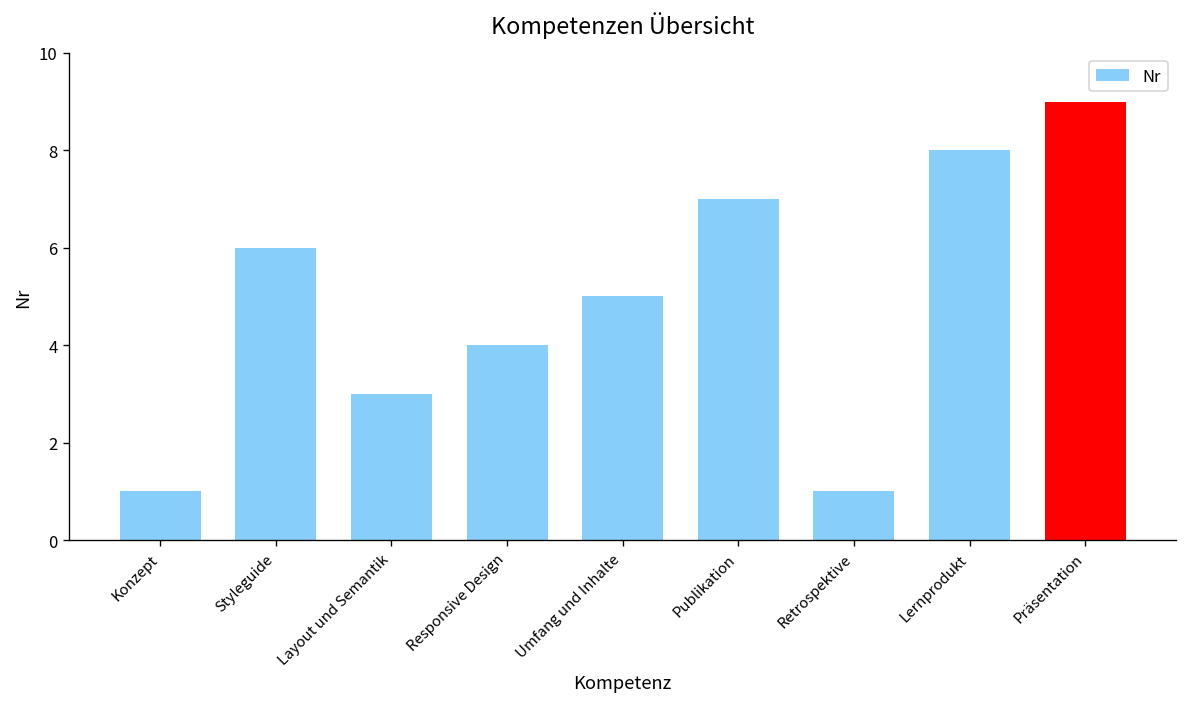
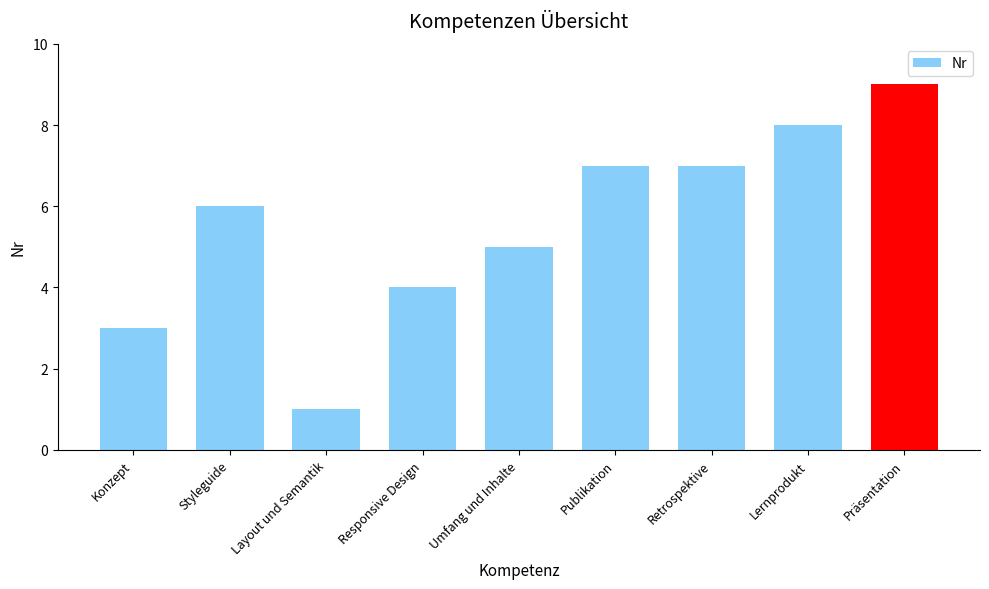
Konzept: 1 -> 3
Layout und Semantik: 3 -> 1
Retrospektive: 1 -> 7
